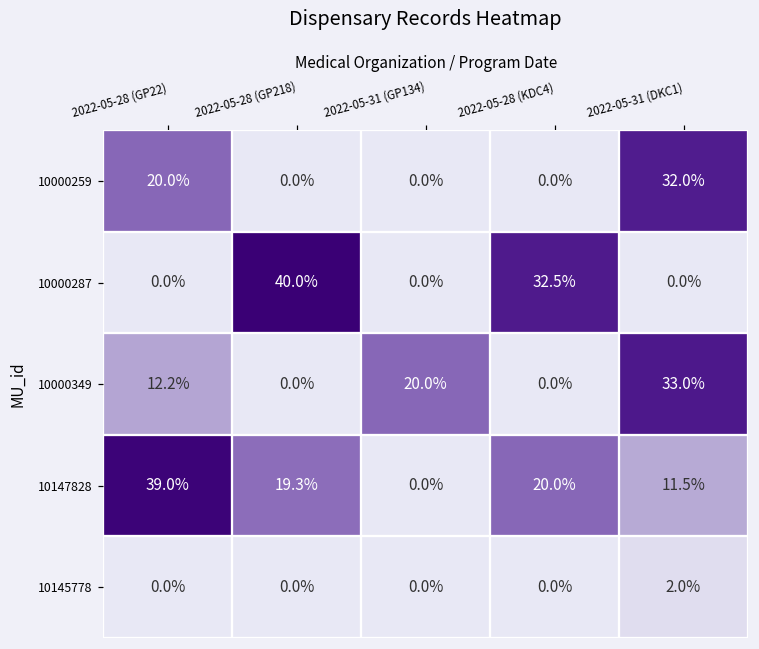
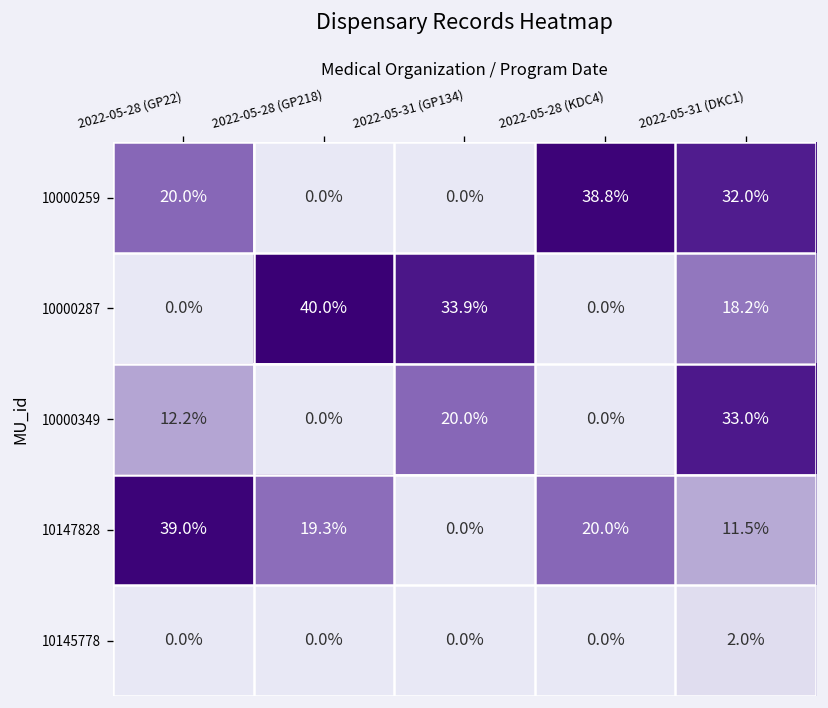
10000259, 2022-05-28 (KDC4): 0.0% -> 38.8%
10000287, 2022-05-31 (GP134): 0.0% -> 33.9%
10000287, 2022-05-28 (KDC4): 32.5% -> 0.0%
10000287, 2022-05-31 (DKC1): 0.0% -> 18.2%
